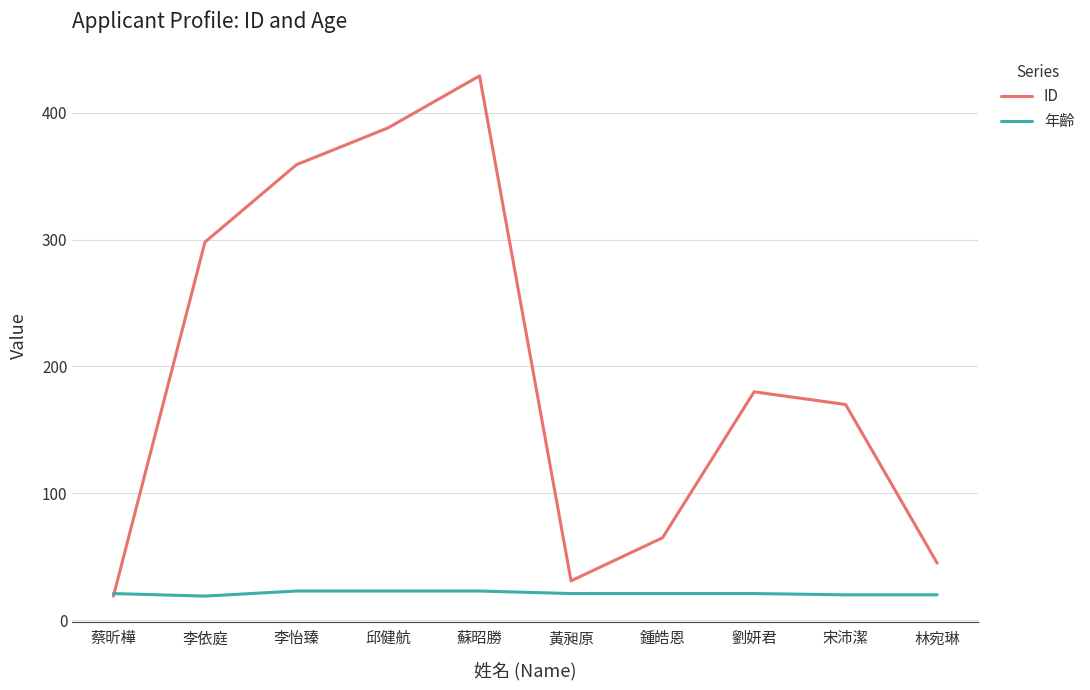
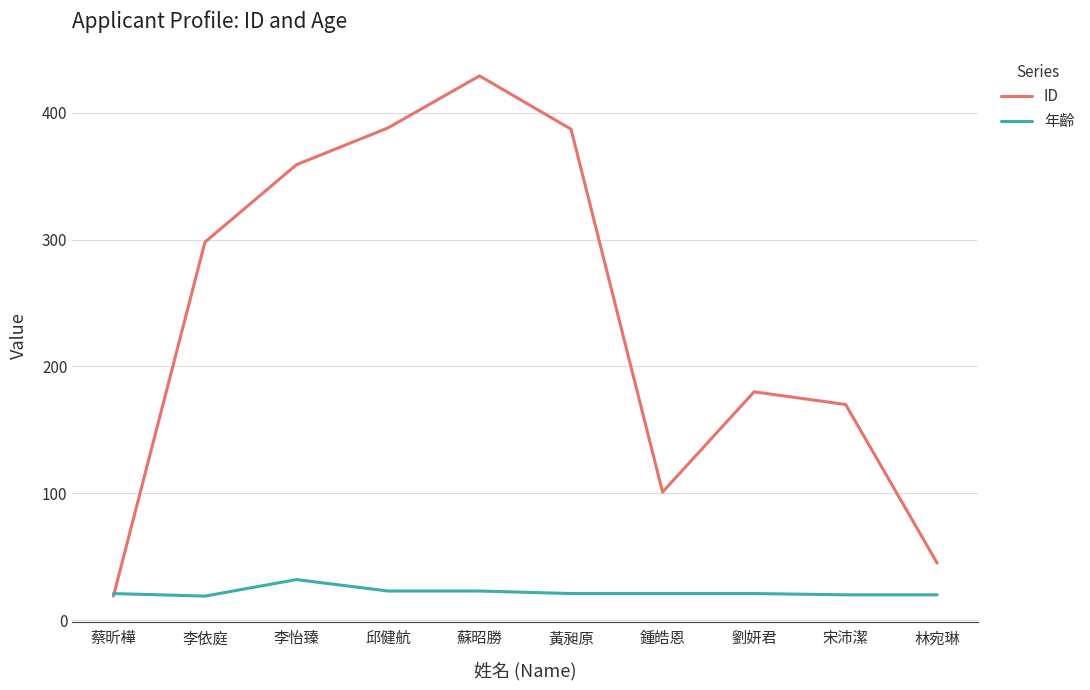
年齡, 李怡臻: 23 -> 32
ID, 黃昶原: 31 -> 387
ID, 鍾皓恩: 65 -> 101
